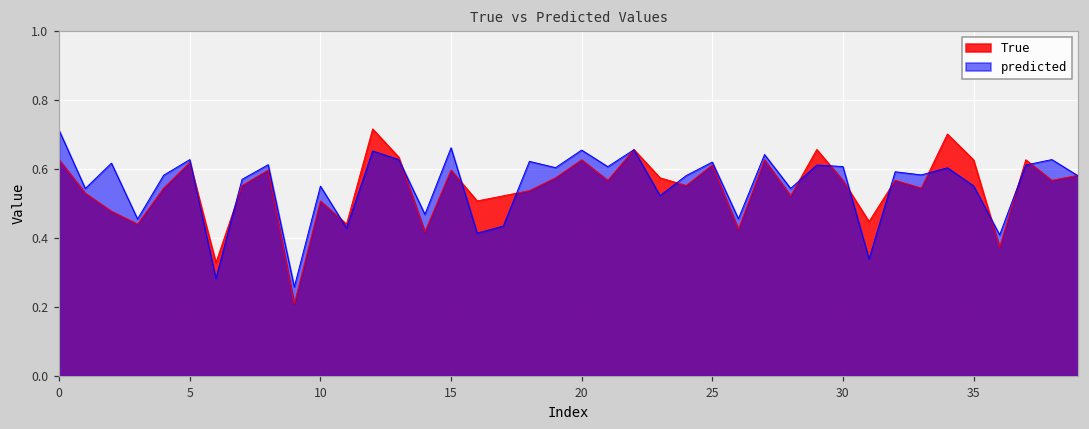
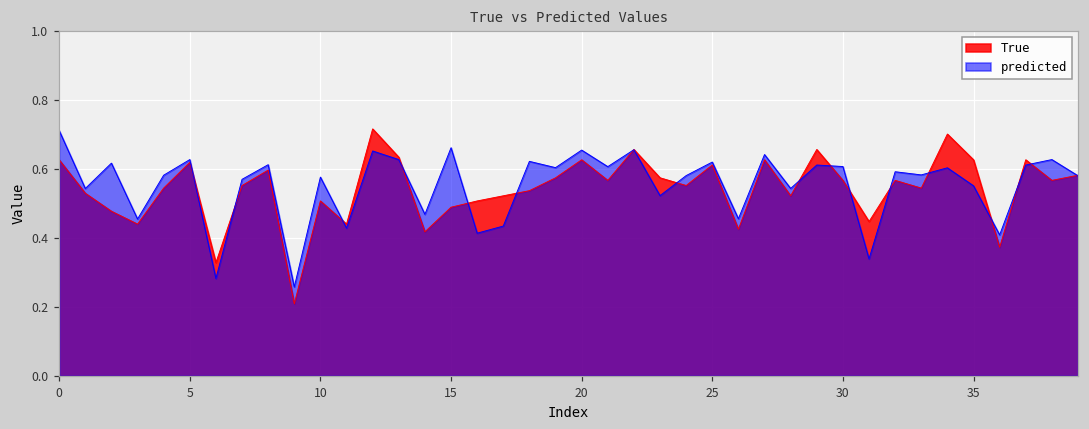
predicted, 10: 0.55 -> 0.58
True, 15: 0.60 -> 0.49
